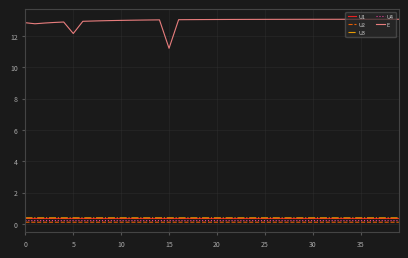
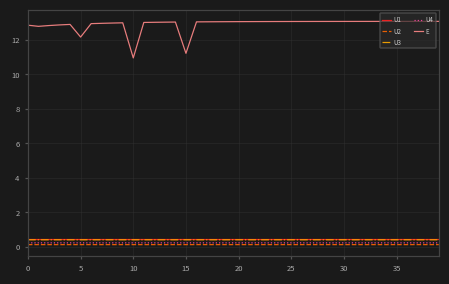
E, 10: 13.0 -> 10.9
